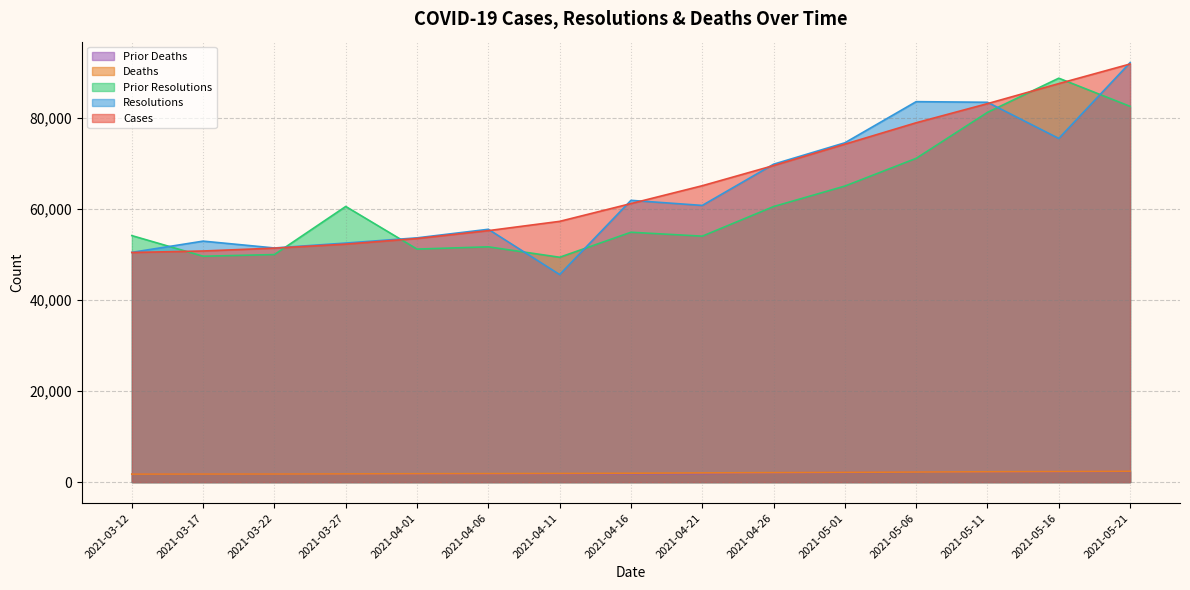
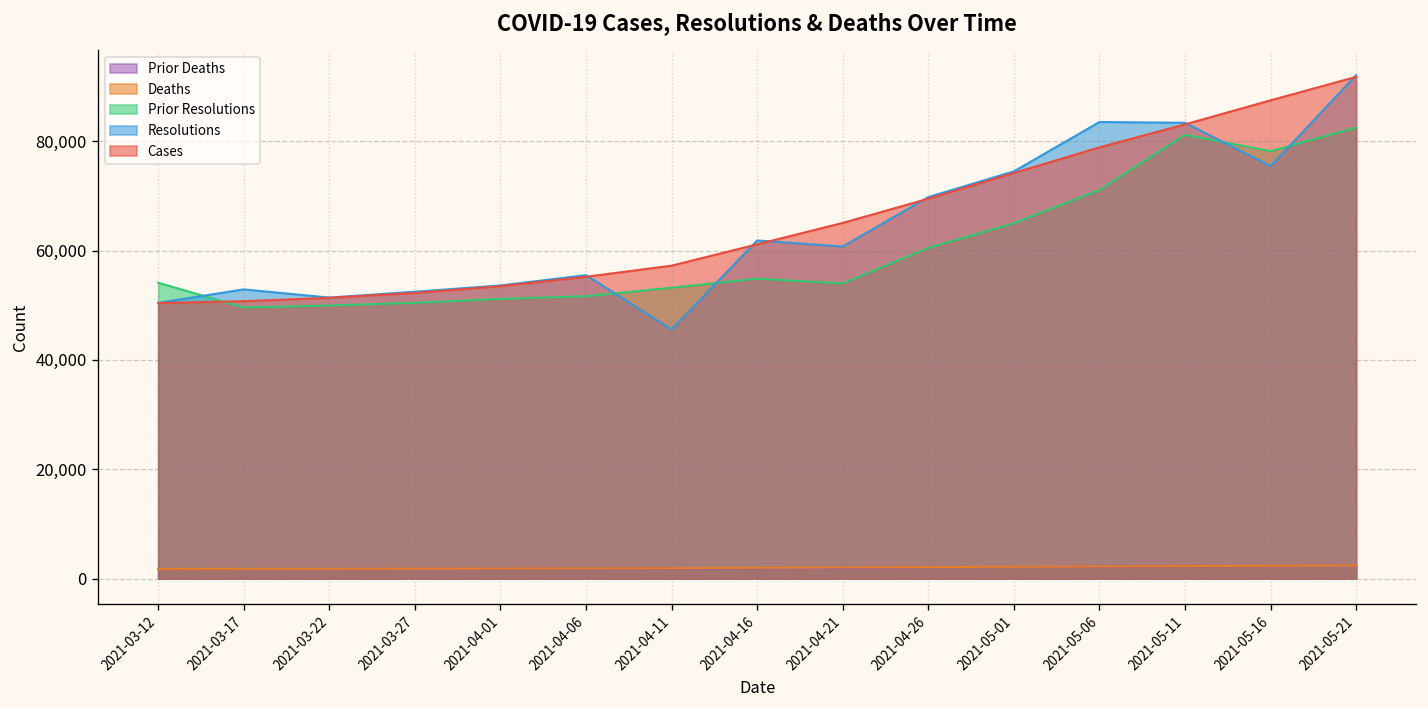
Prior Resolutions, 2021-03-27: 61,000 -> 50,000
Prior Resolutions, 2021-04-11: 49,000 -> 53,000
Prior Resolutions, 2021-05-16: 89,000 -> 78,000
